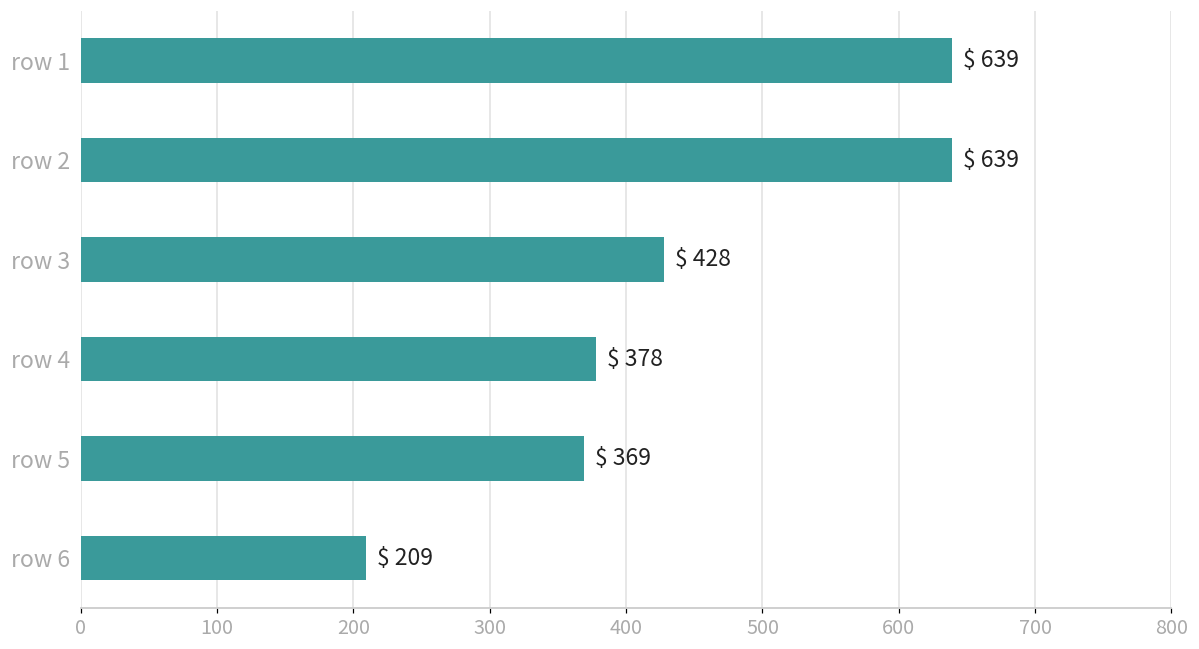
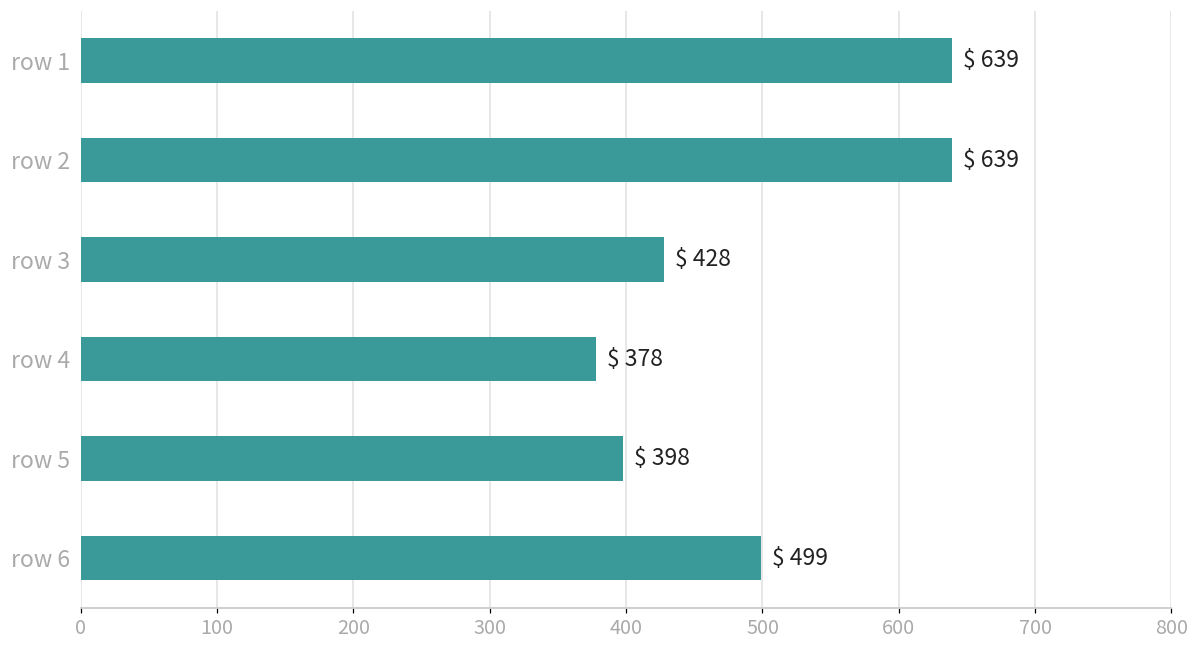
row 5: 369 -> 398
row 6: 209 -> 499
